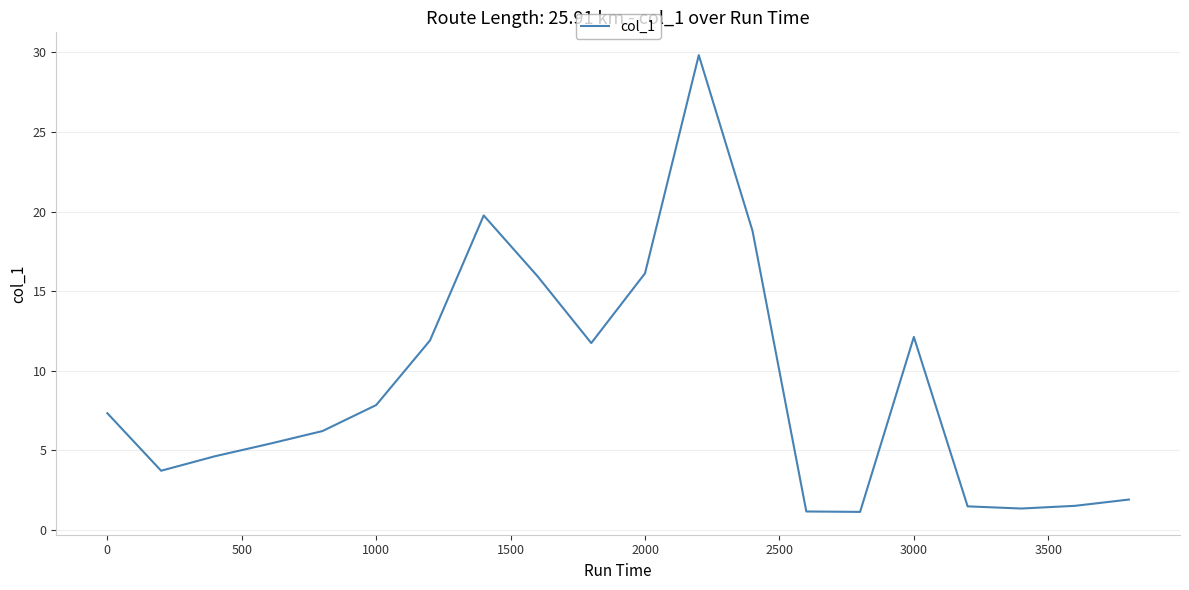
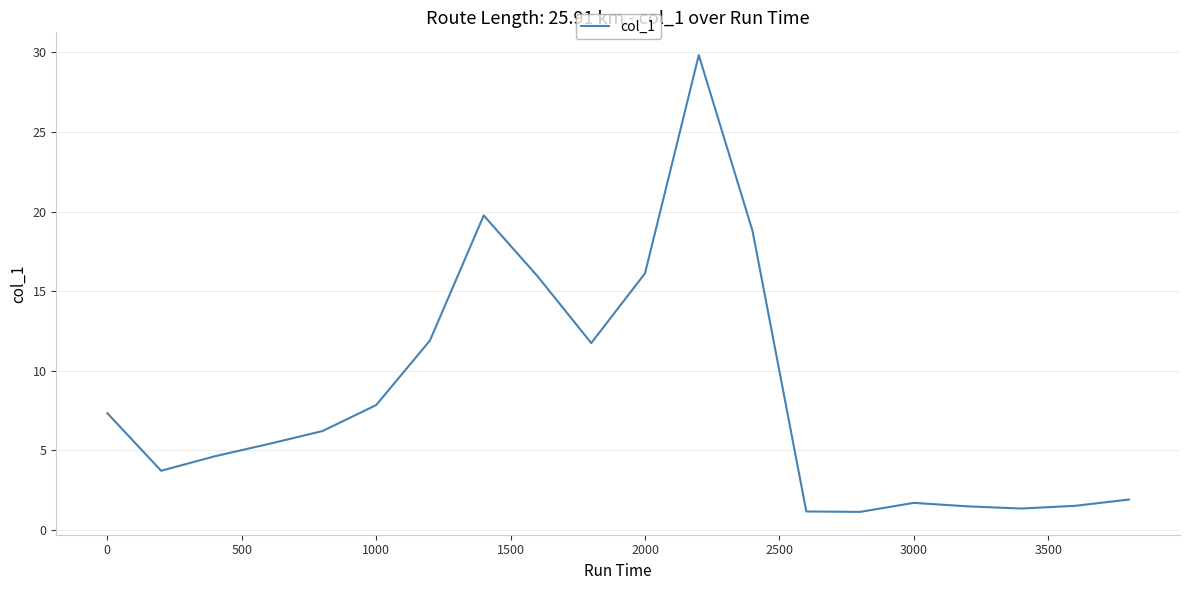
3000: 12.1 -> 1.7
